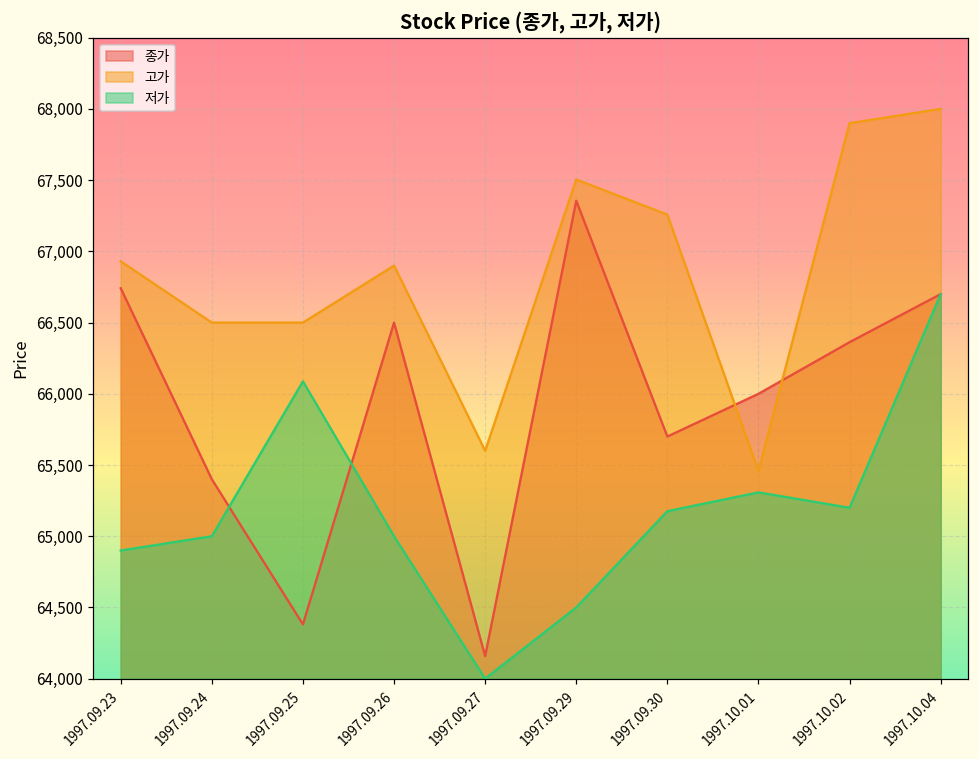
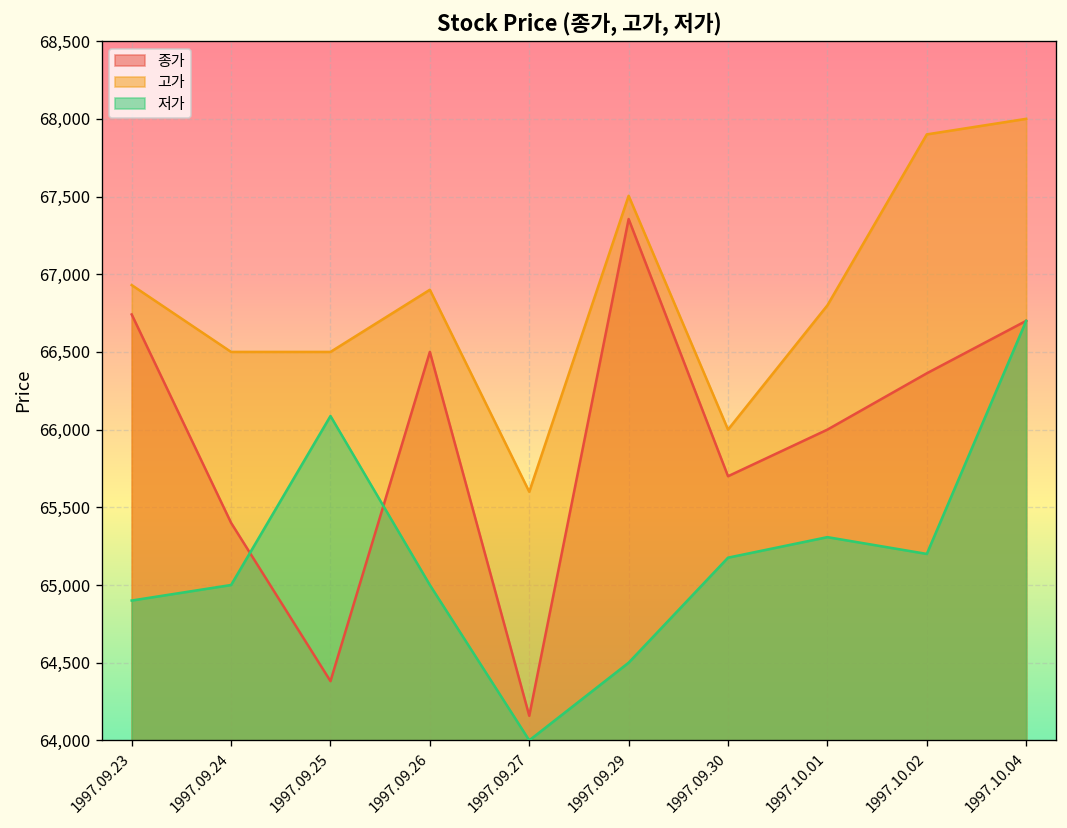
고가, 1997.09.30: 67,260 -> 66,000
고가, 1997.10.01: 65,460 -> 66,800
